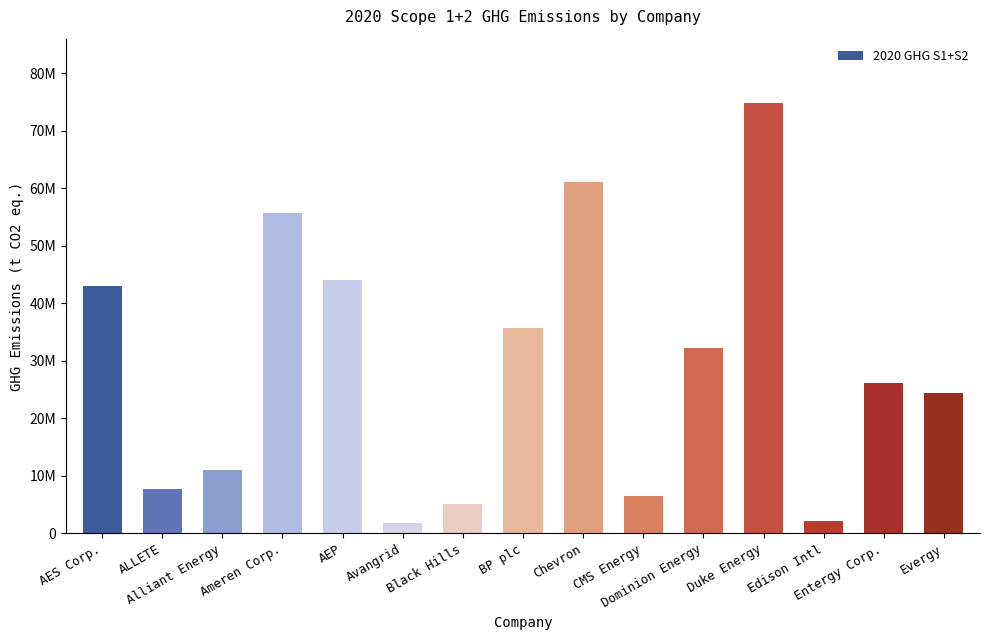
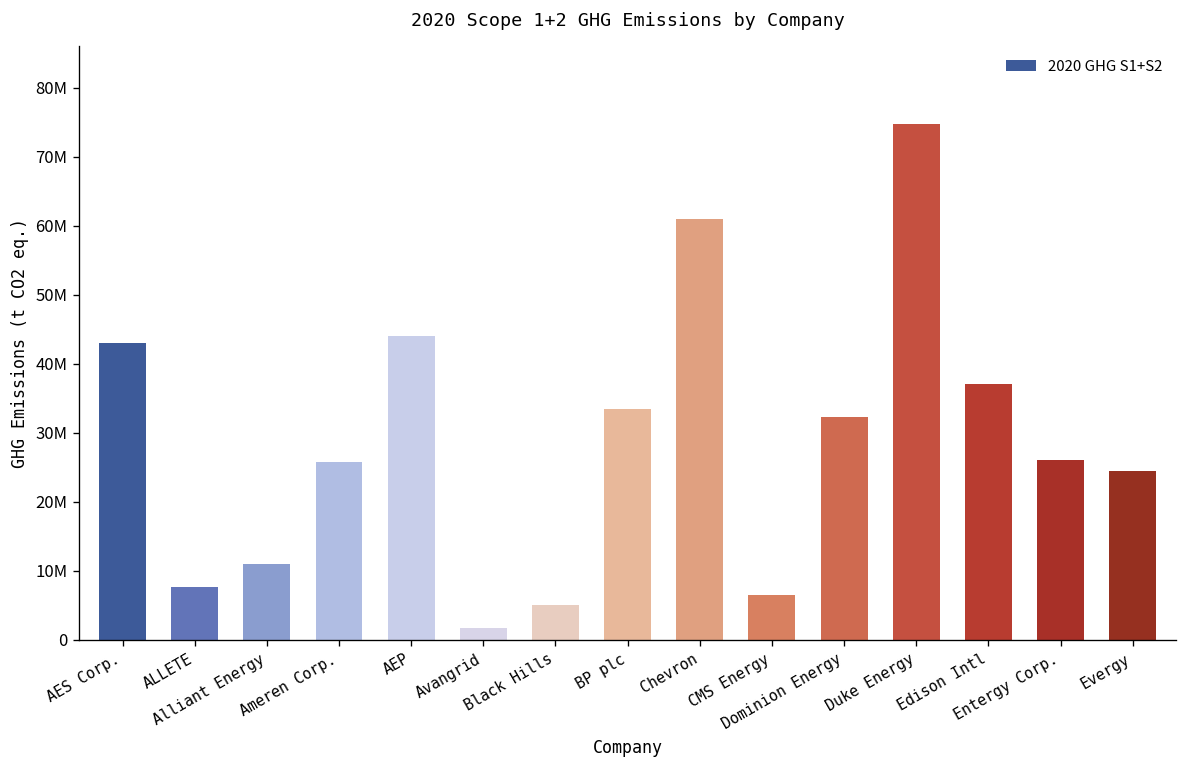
Ameren Corp.: 56000000 -> 26000000
BP plc: 36000000 -> 34000000
Edison Intl: 2000000 -> 37000000
